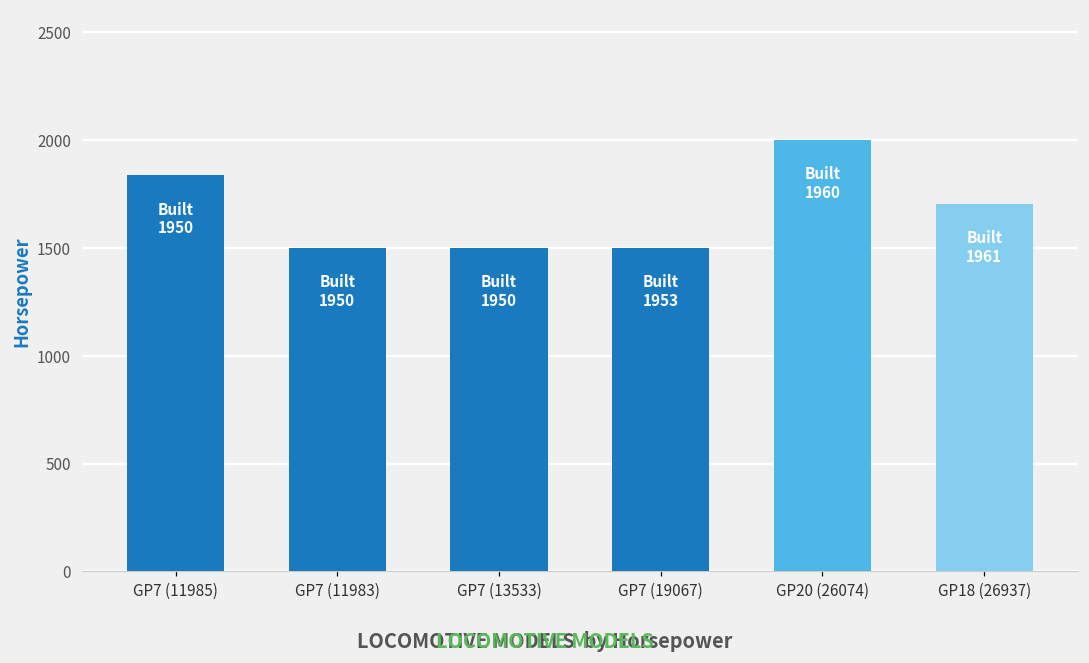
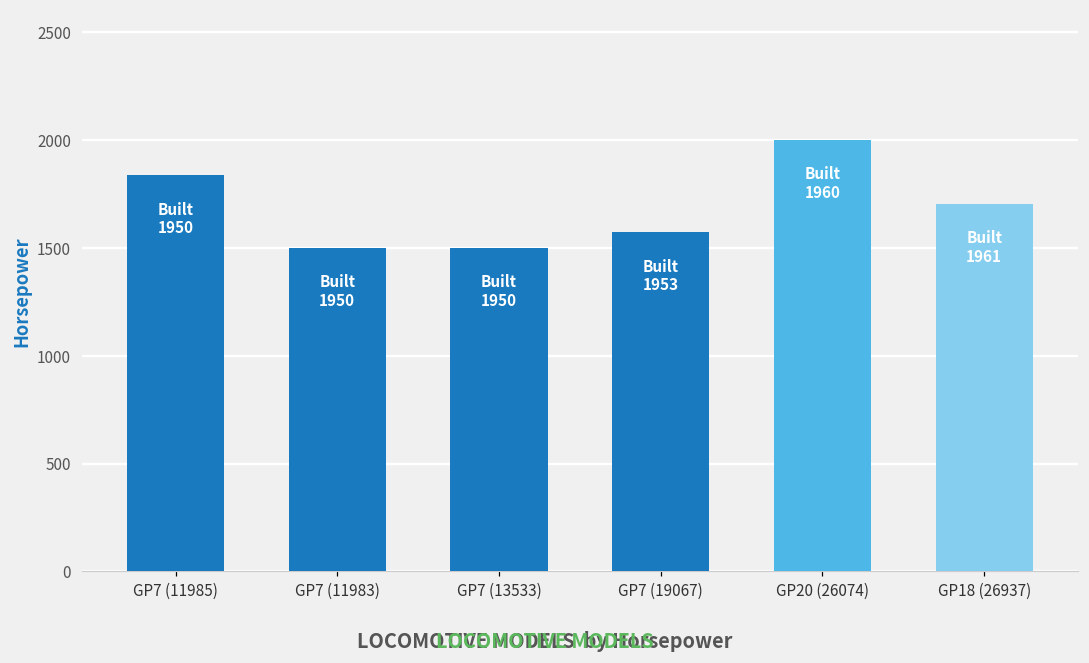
GP7 (19067): 1500 -> 1570
